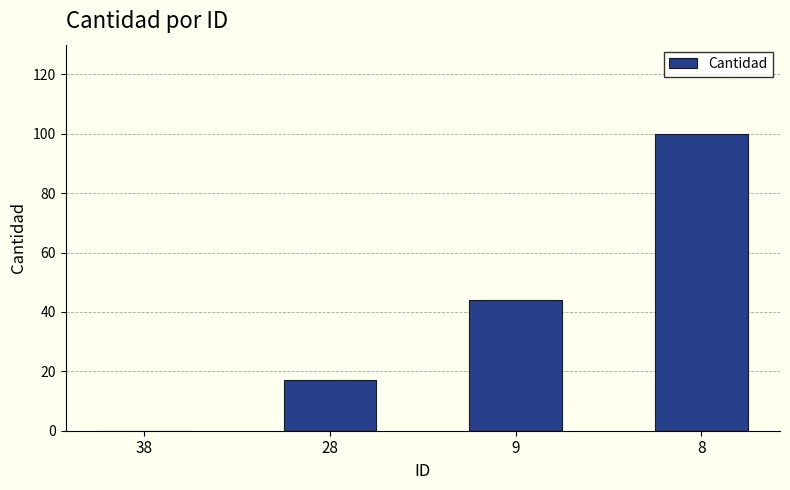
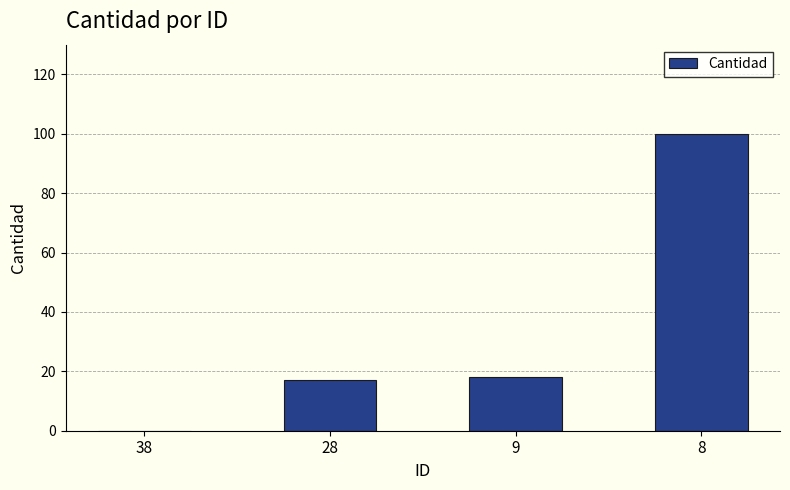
9: 44 -> 18
